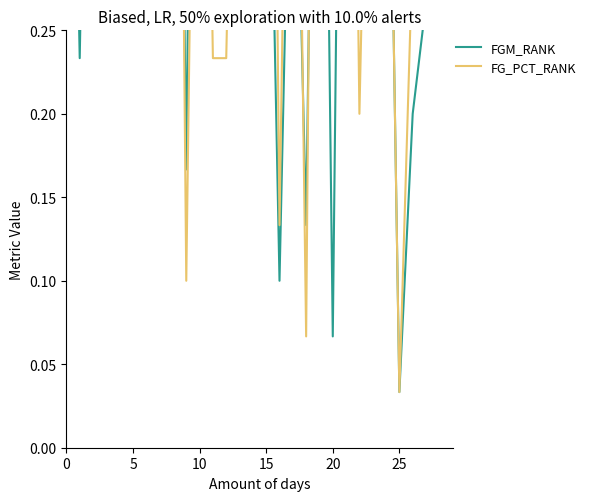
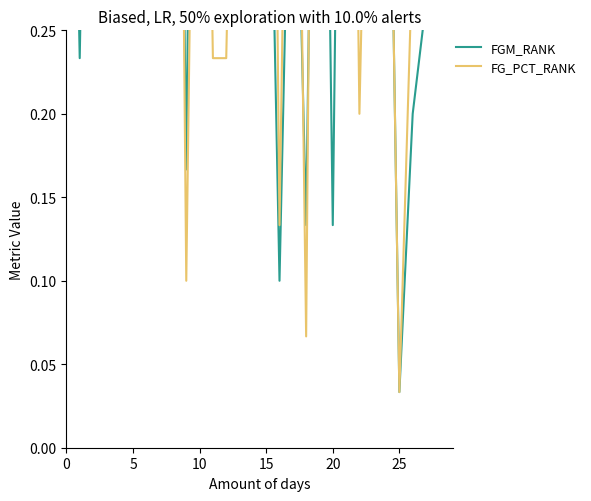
FGM_RANK, 20: 0.067 -> 0.133
